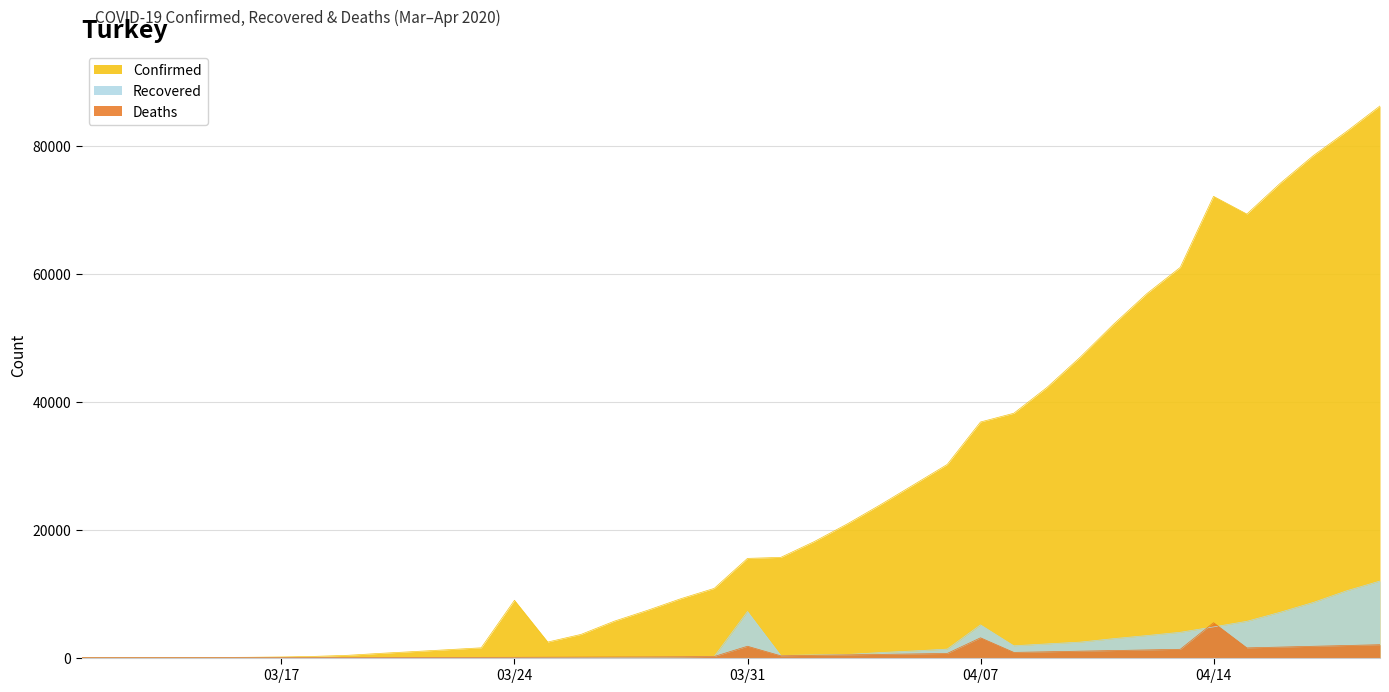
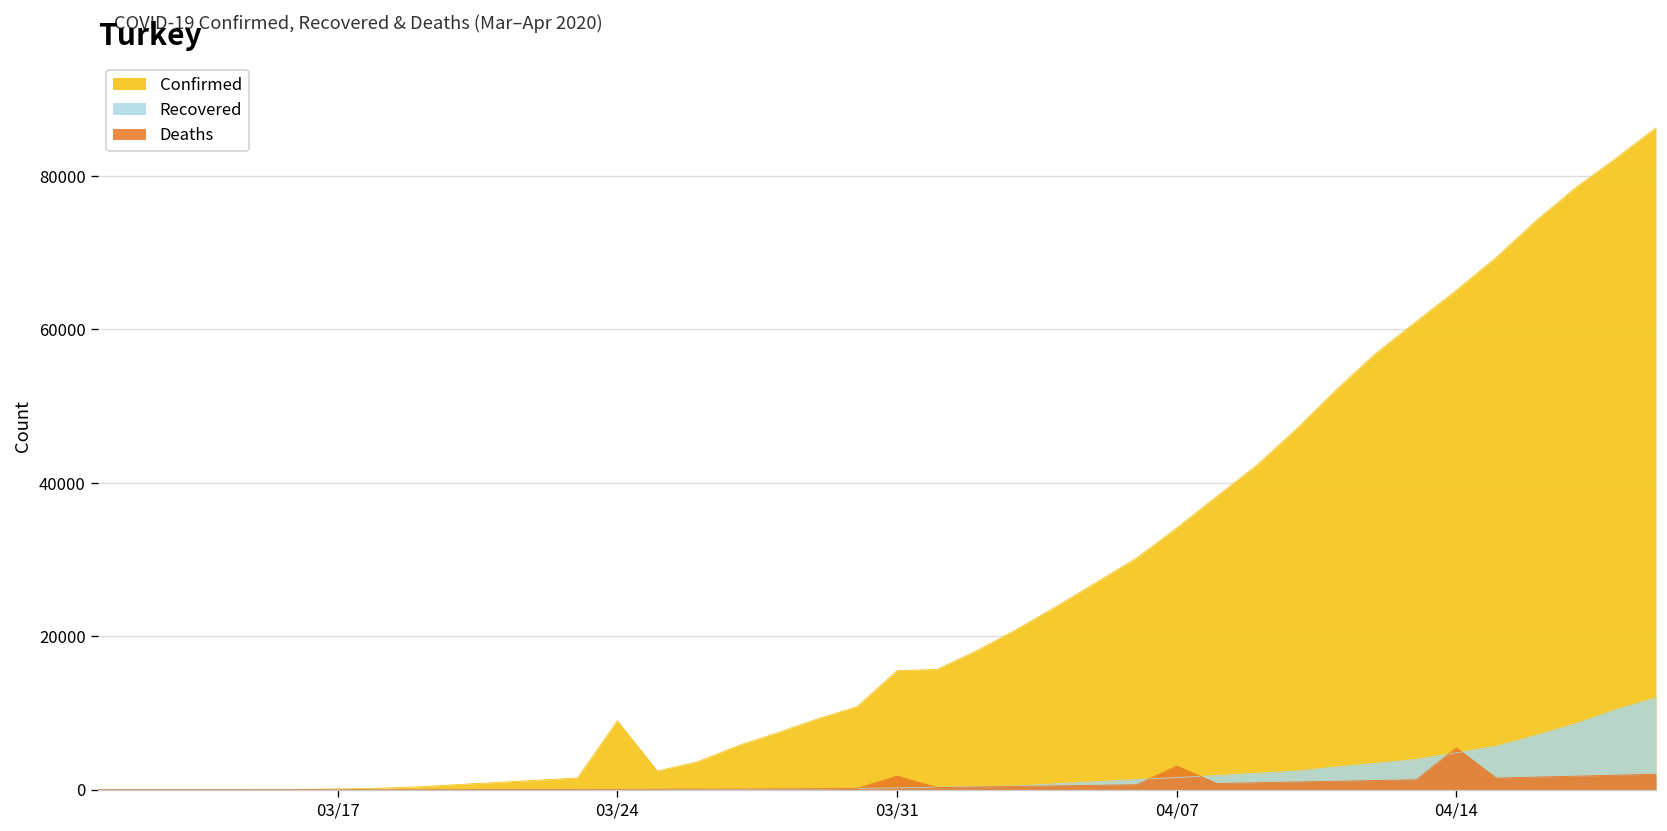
Recovered, 03/31: 7000 -> 0
Confirmed, 04/07: 37000 -> 34000
Recovered, 04/07: 5000 -> 2000
Confirmed, 04/14: 72000 -> 65000
